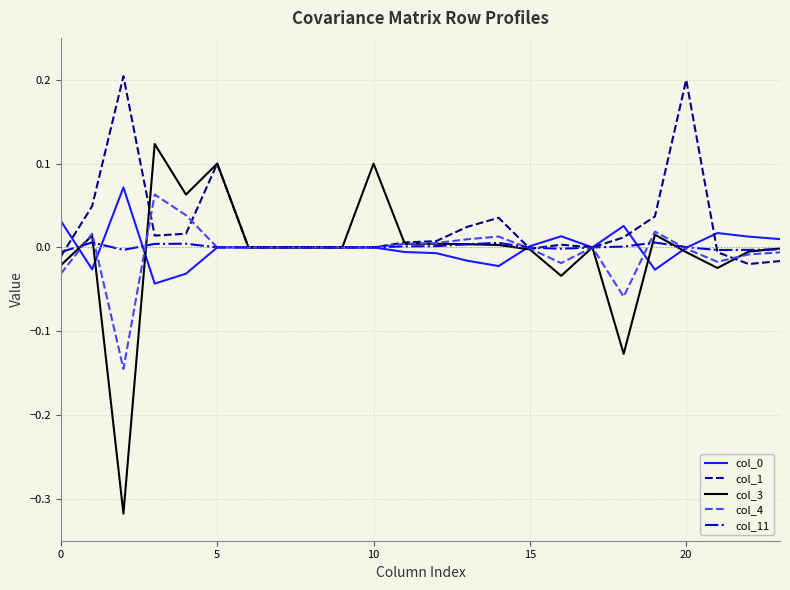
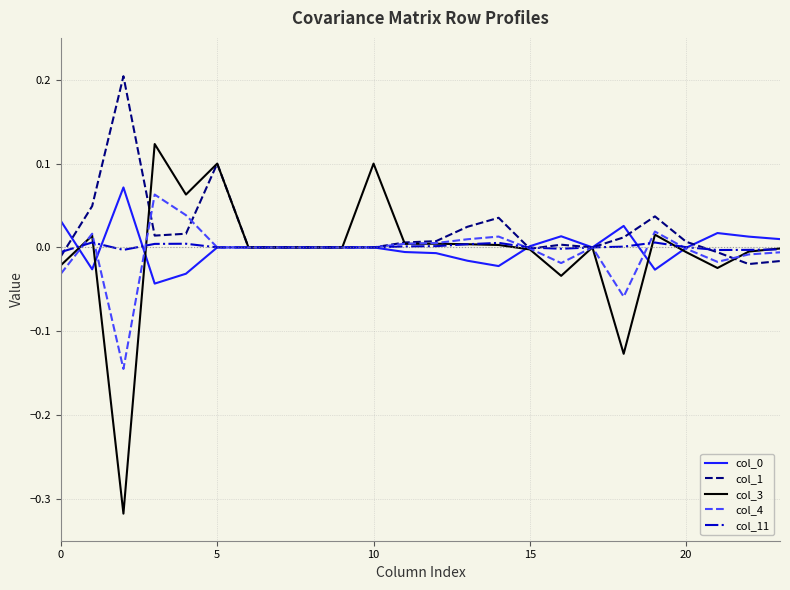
col_1, 20: 0.20 -> 0.01
